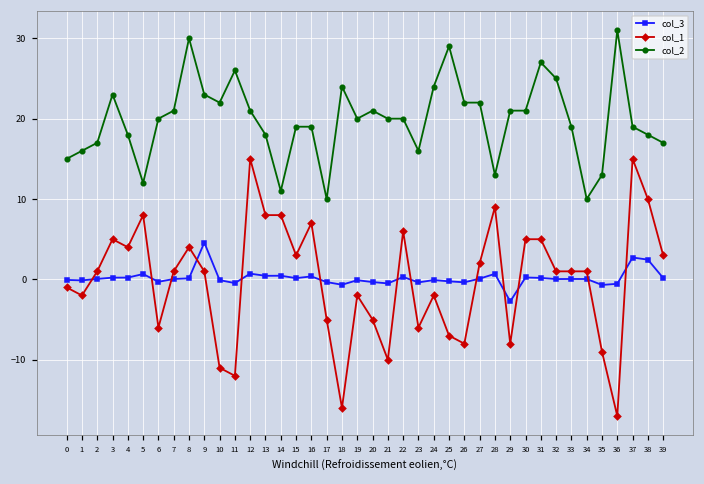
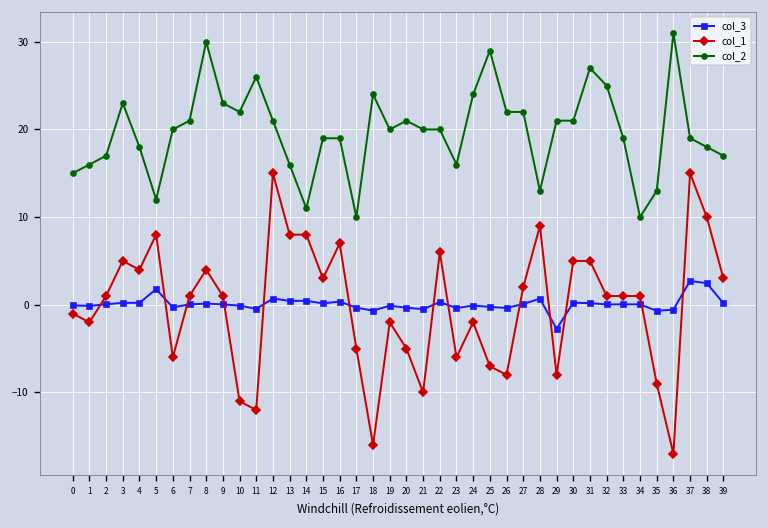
col_3, 5: 1 -> 2
col_3, 9: 5 -> 0
col_2, 13: 18 -> 16
